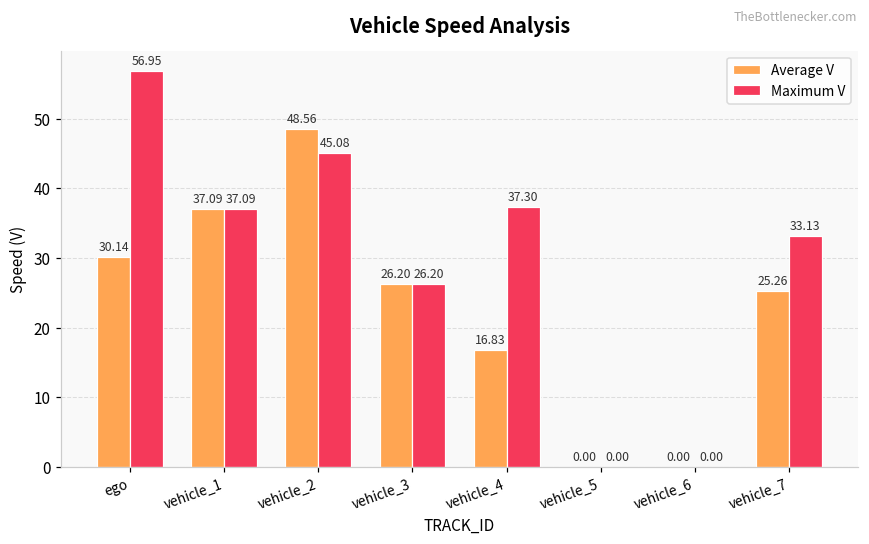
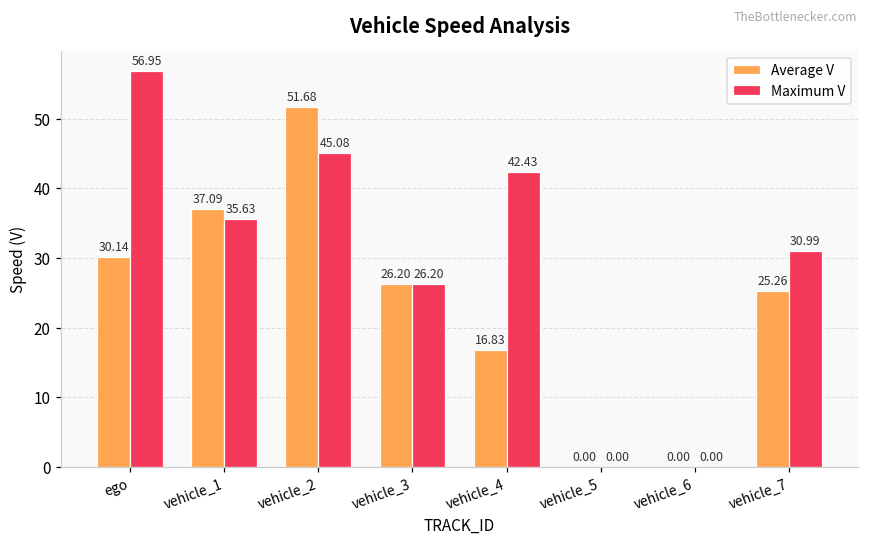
Maximum V, vehicle_1: 37.09 -> 35.63
Average V, vehicle_2: 48.56 -> 51.68
Maximum V, vehicle_4: 37.30 -> 42.43
Maximum V, vehicle_7: 33.13 -> 30.99
